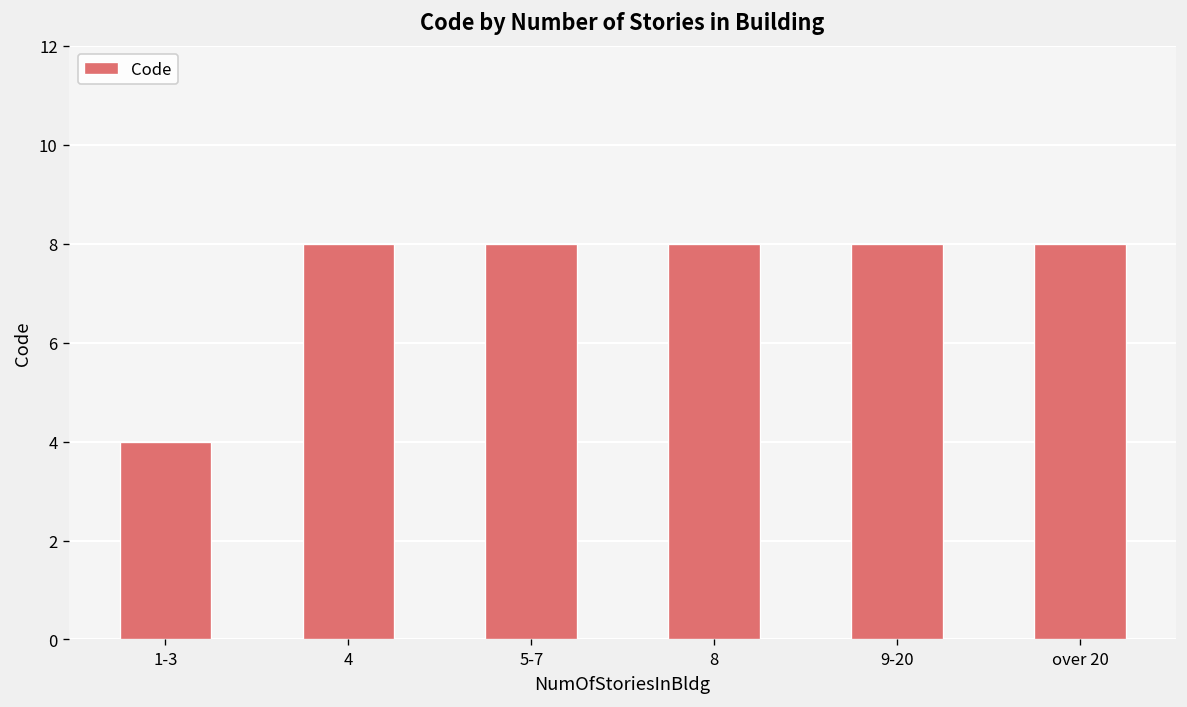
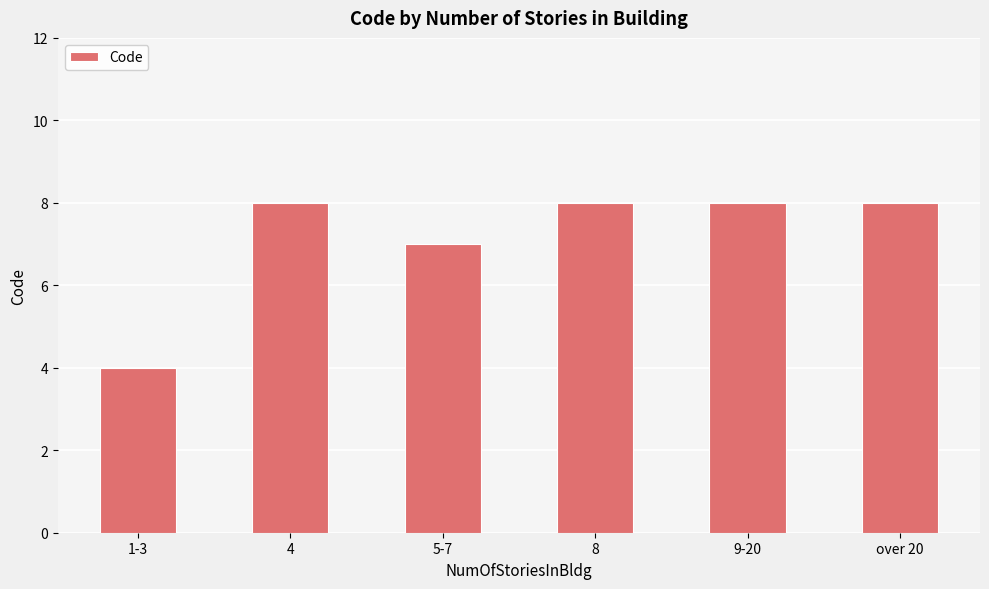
5-7: 8 -> 7
